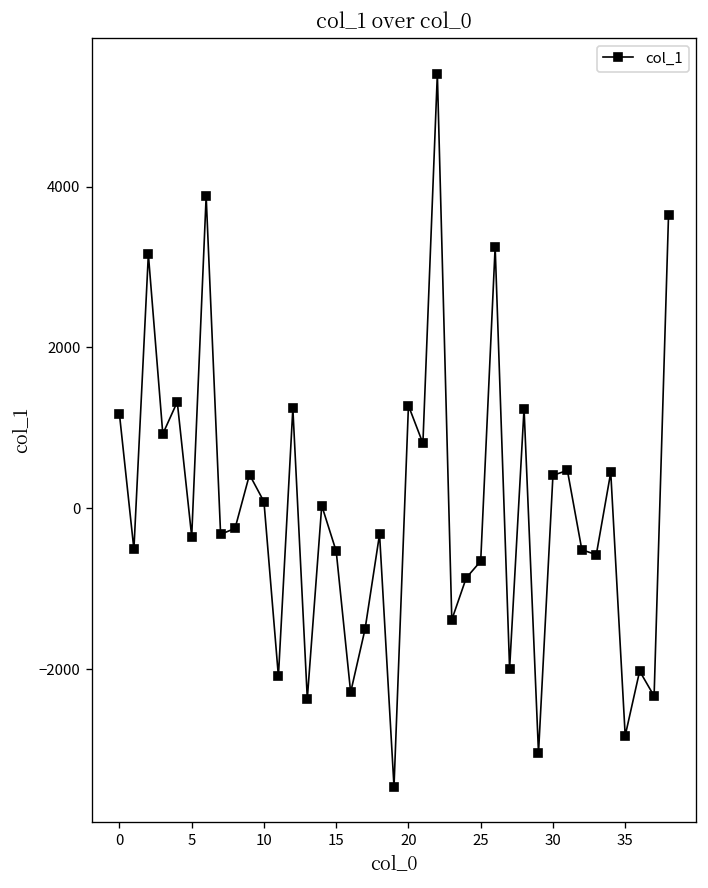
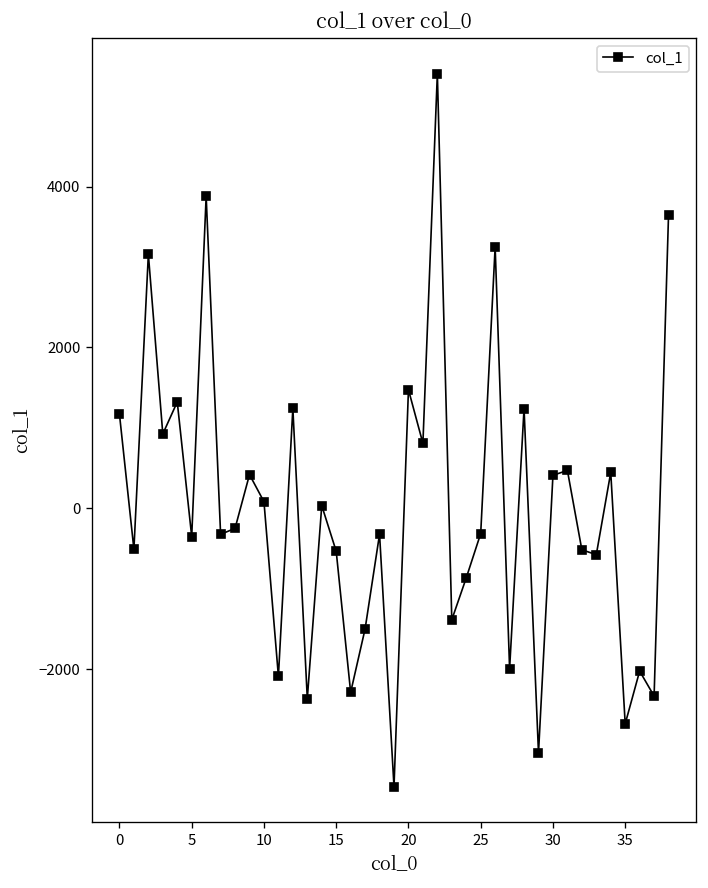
20: 1300 -> 1500
25: -700 -> -300
35: -2800 -> -2700
